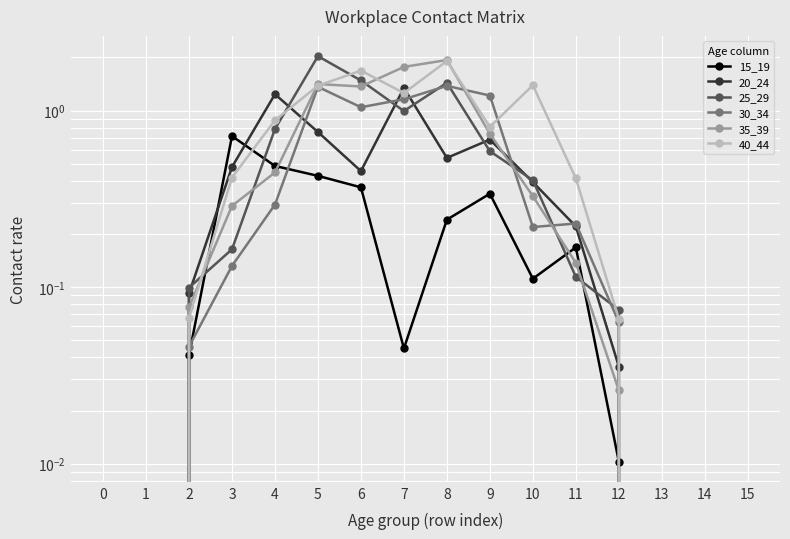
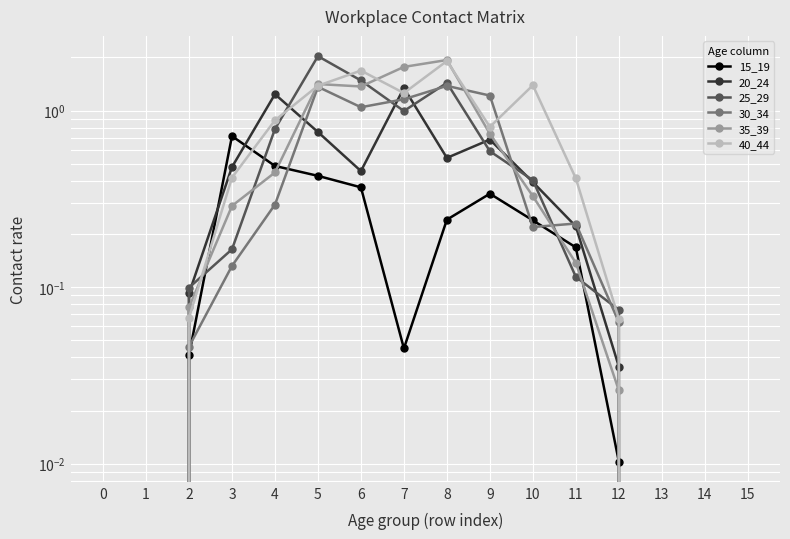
15_19, 10: 0.11 -> 0.24
